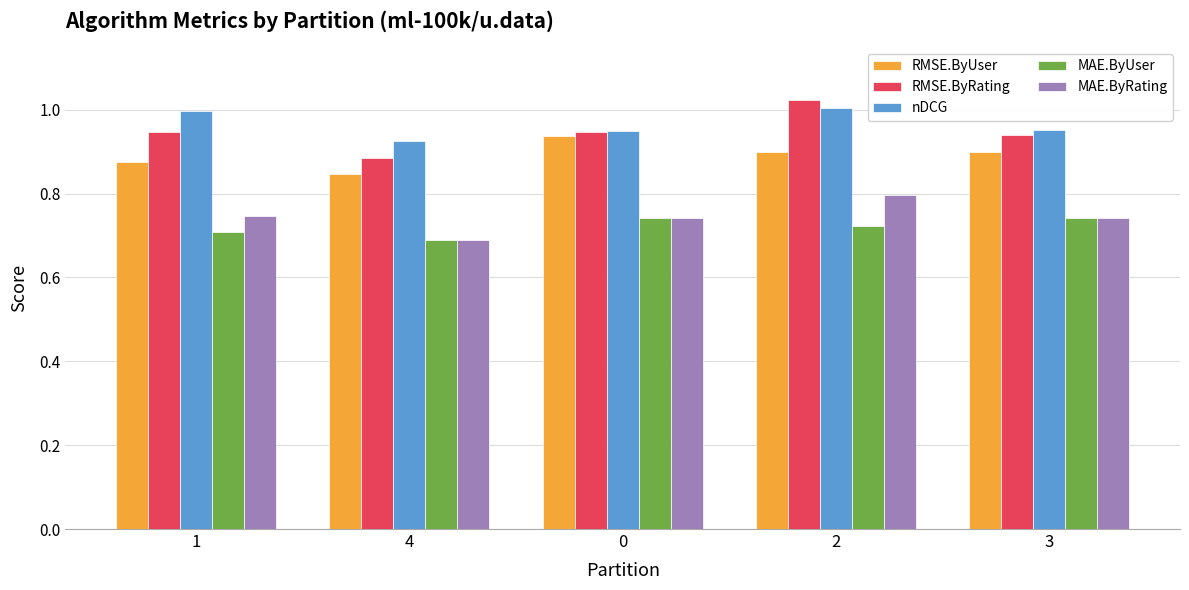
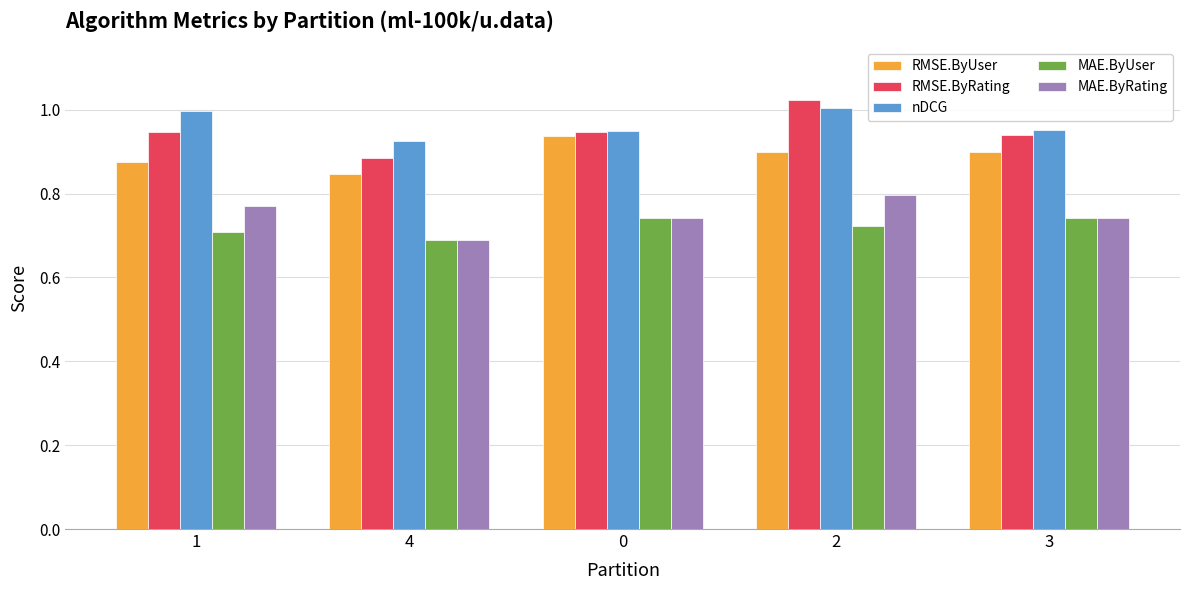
MAE.ByRating, 1: 0.75 -> 0.77
